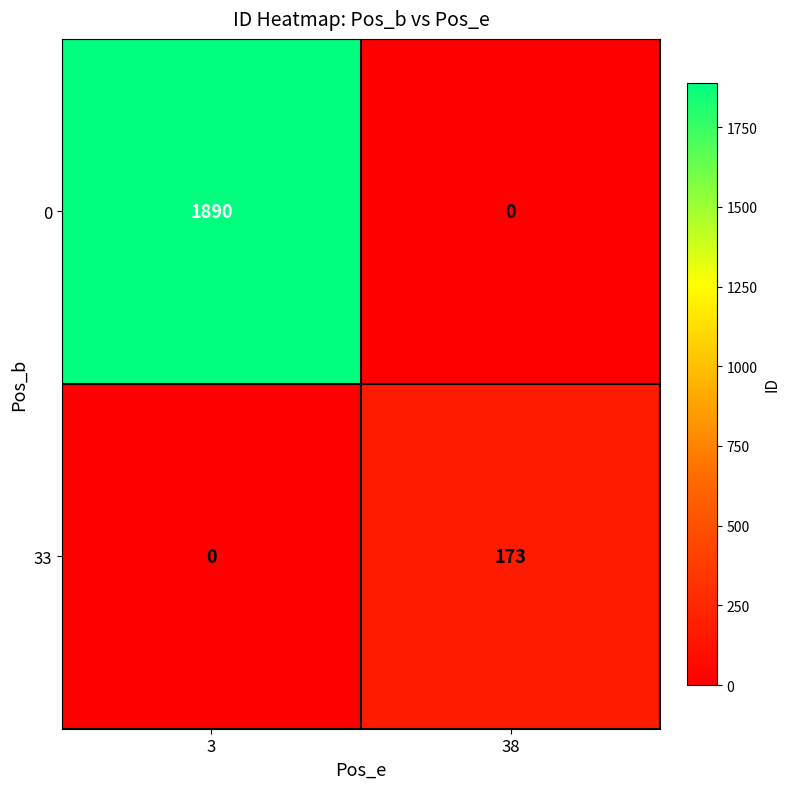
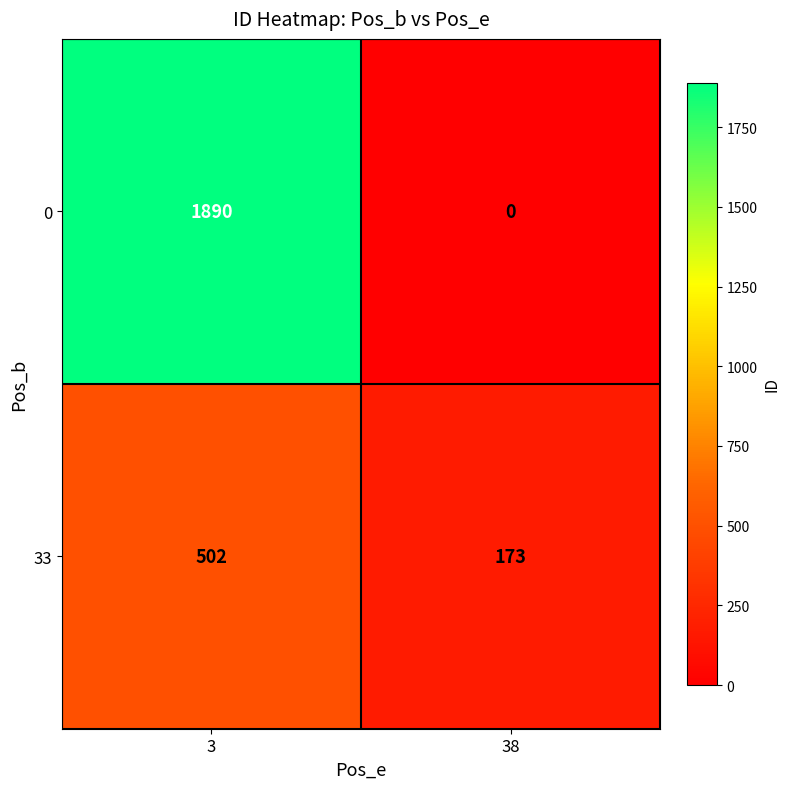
33, 3: 0 -> 502
